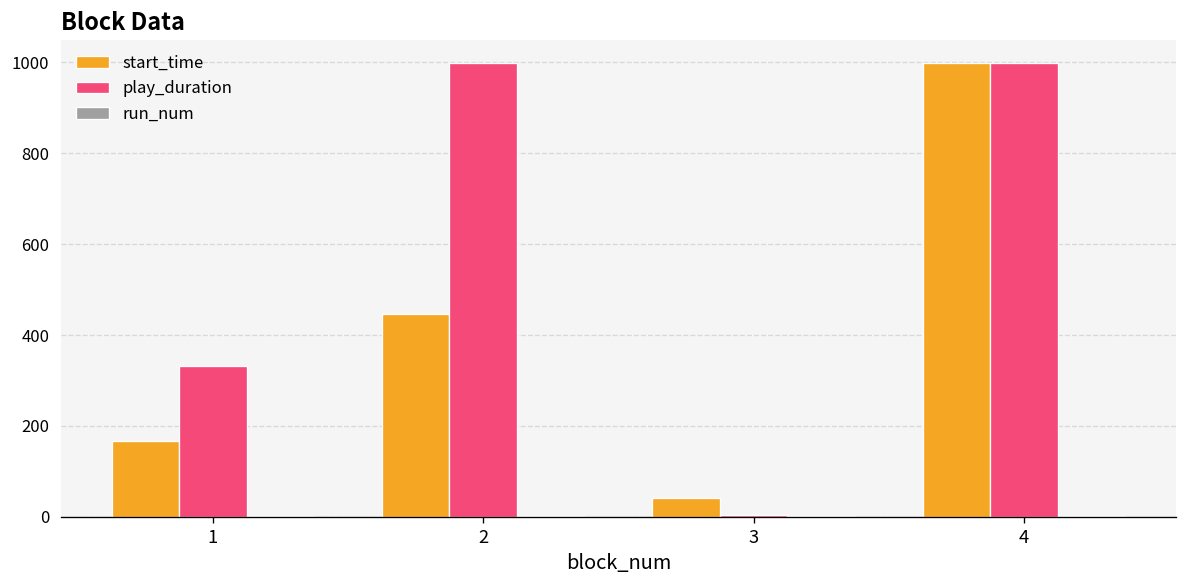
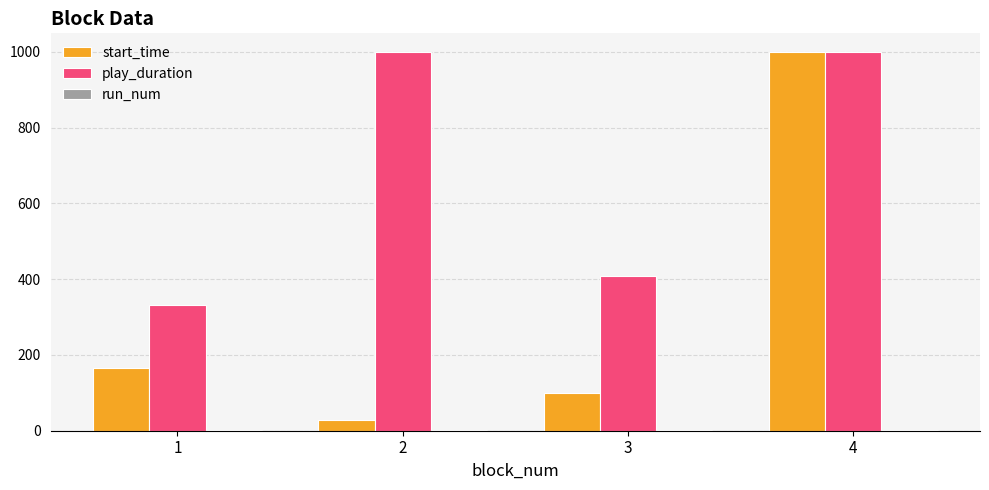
start_time, 2: 450 -> 30
start_time, 3: 40 -> 100
play_duration, 3: 0 -> 410
